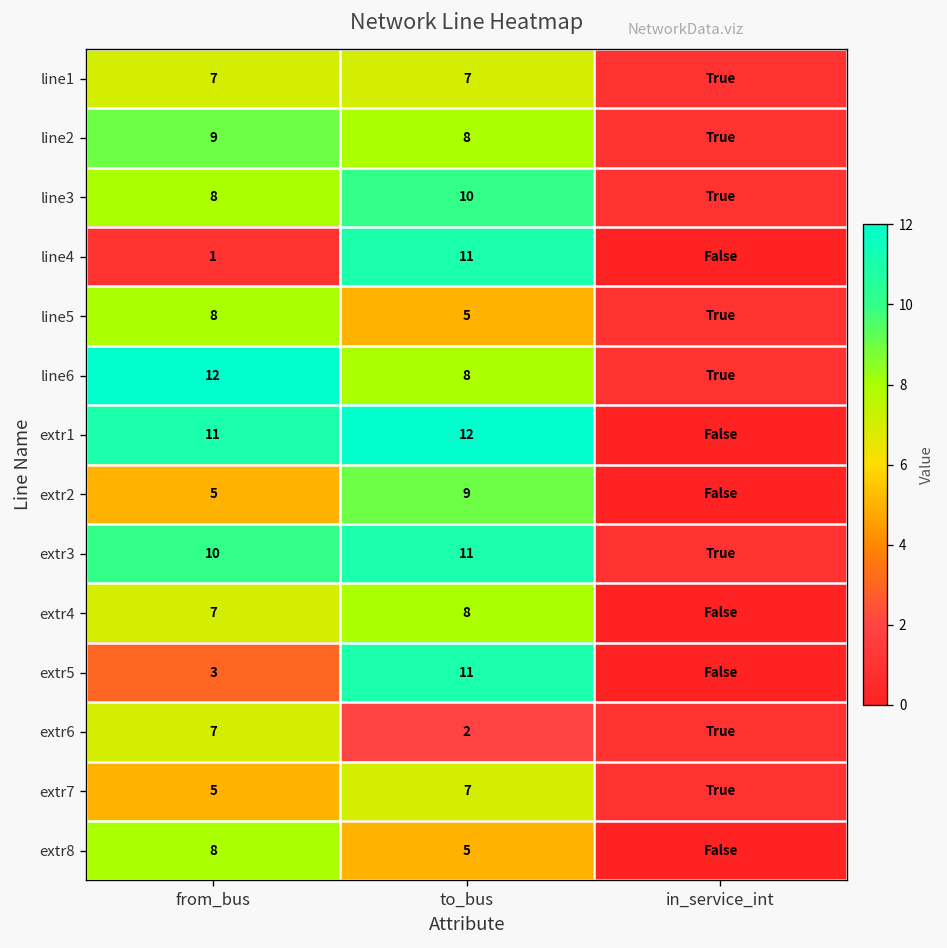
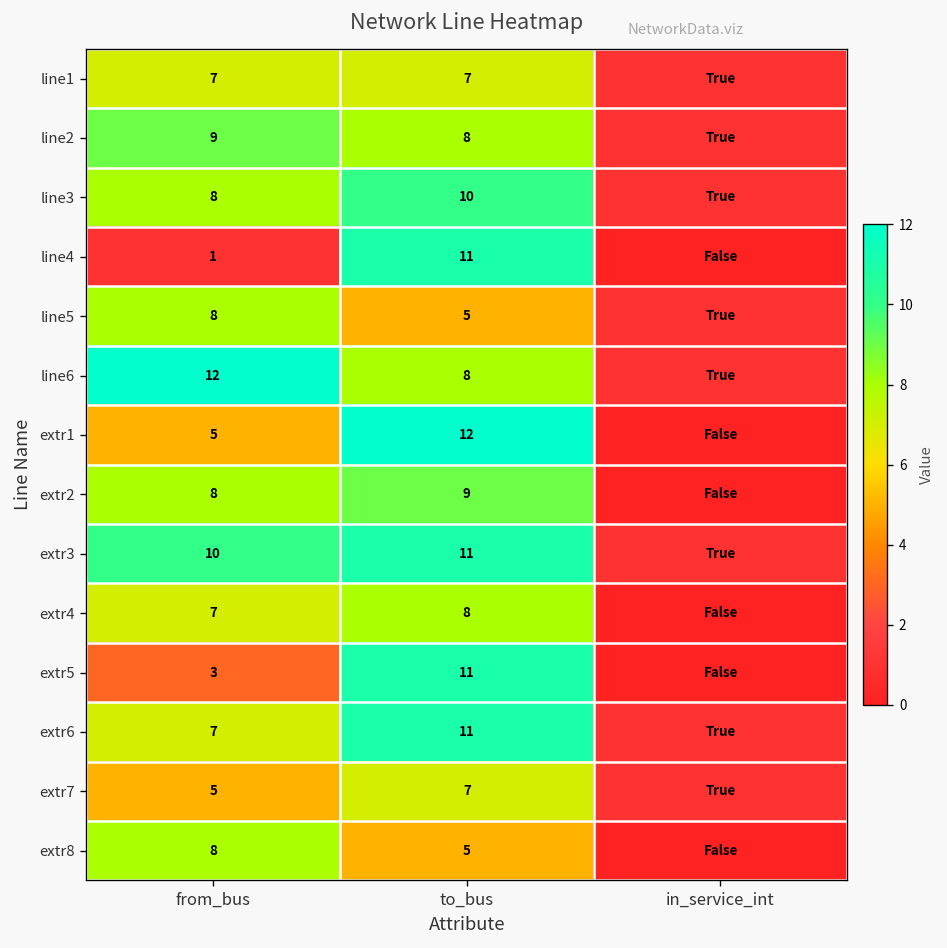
extr1, from_bus: 11 -> 5
extr2, from_bus: 5 -> 8
extr6, to_bus: 2 -> 11
